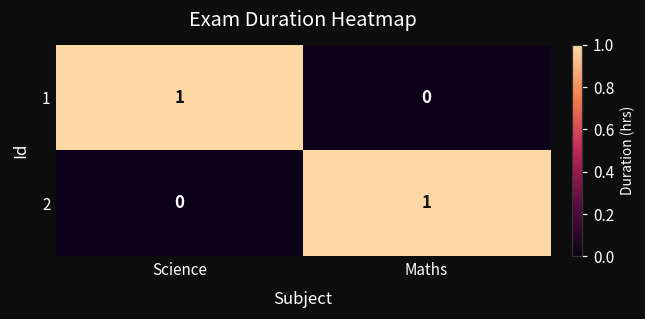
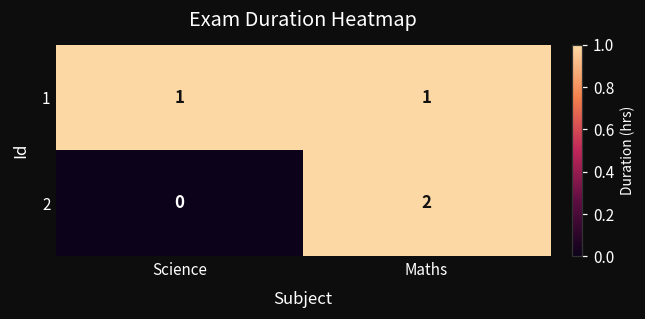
1, Maths: 0 -> 1
2, Maths: 1 -> 2
